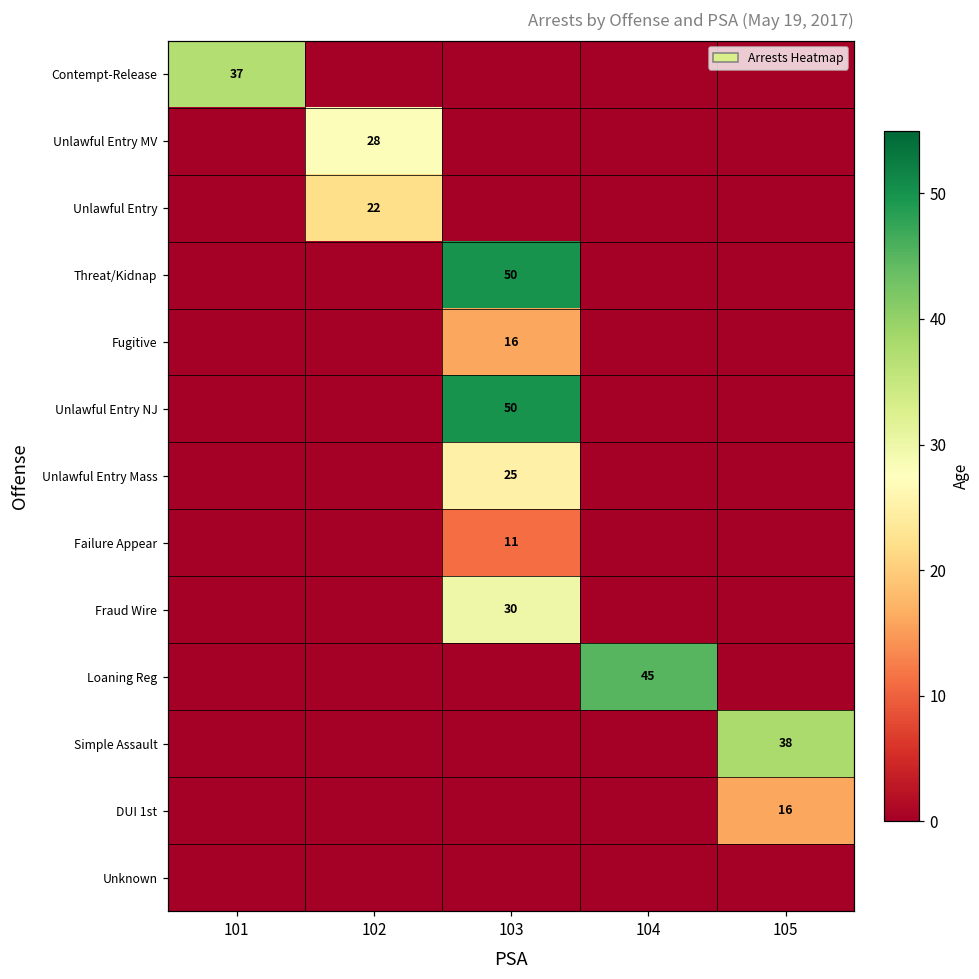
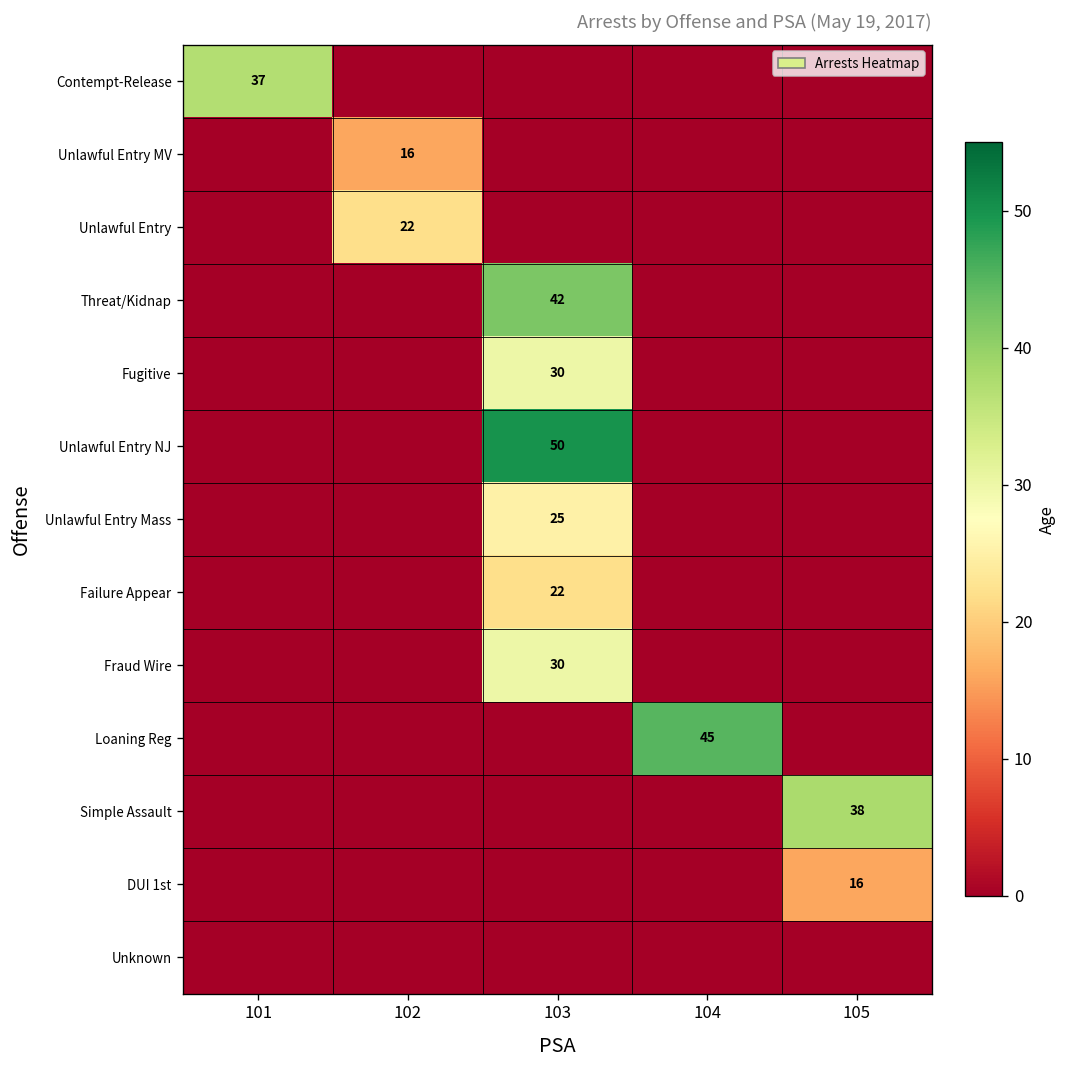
Unlawful Entry MV, 102: 28 -> 16
Threat/Kidnap, 103: 50 -> 42
Fugitive, 103: 16 -> 30
Failure Appear, 103: 11 -> 22
